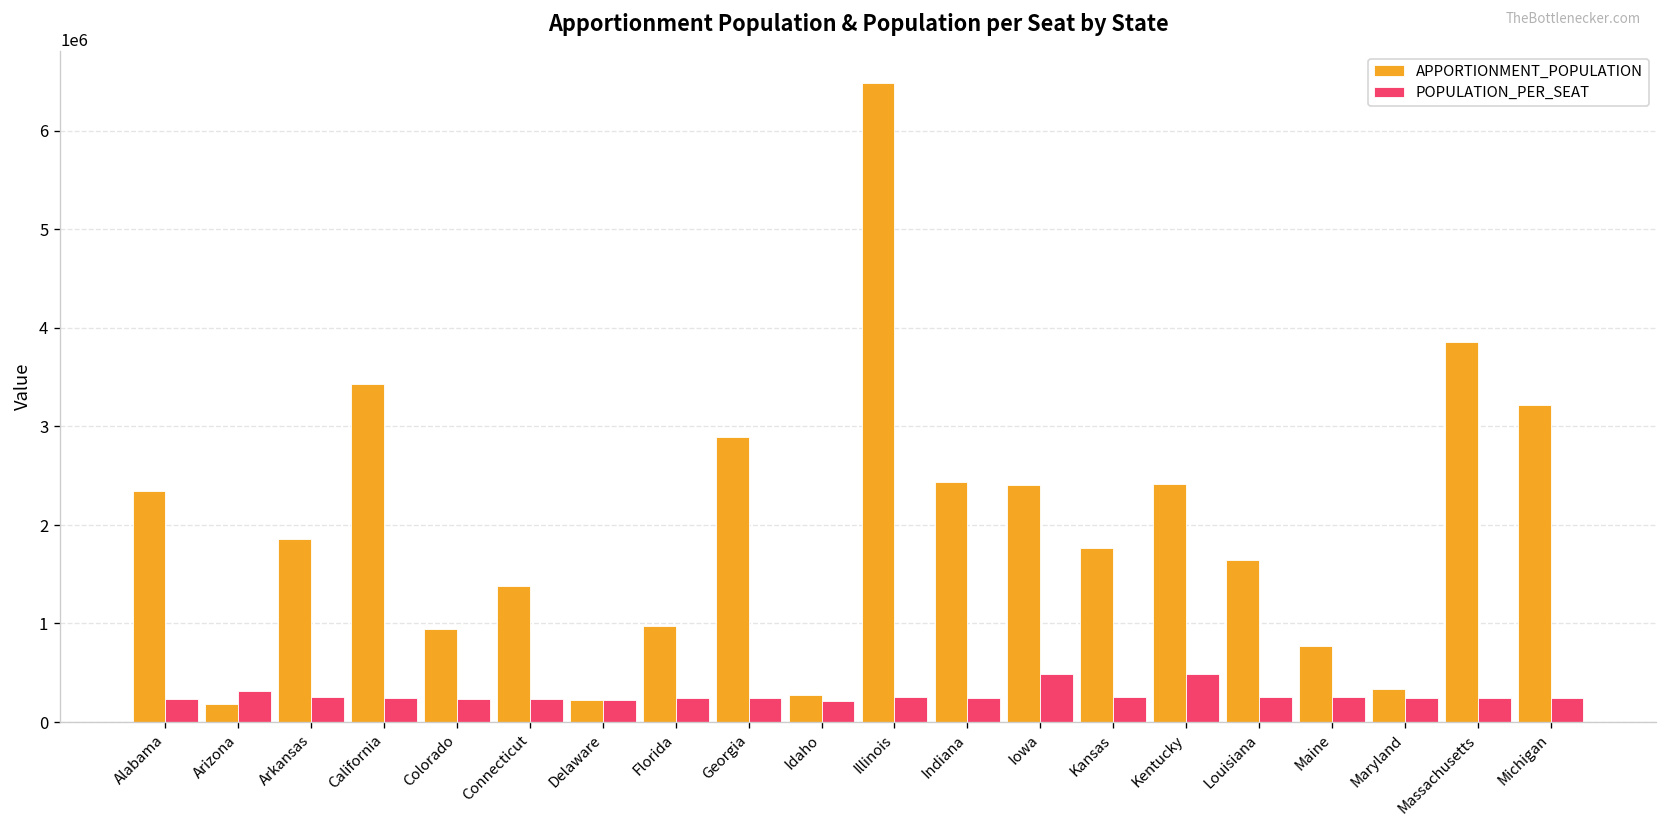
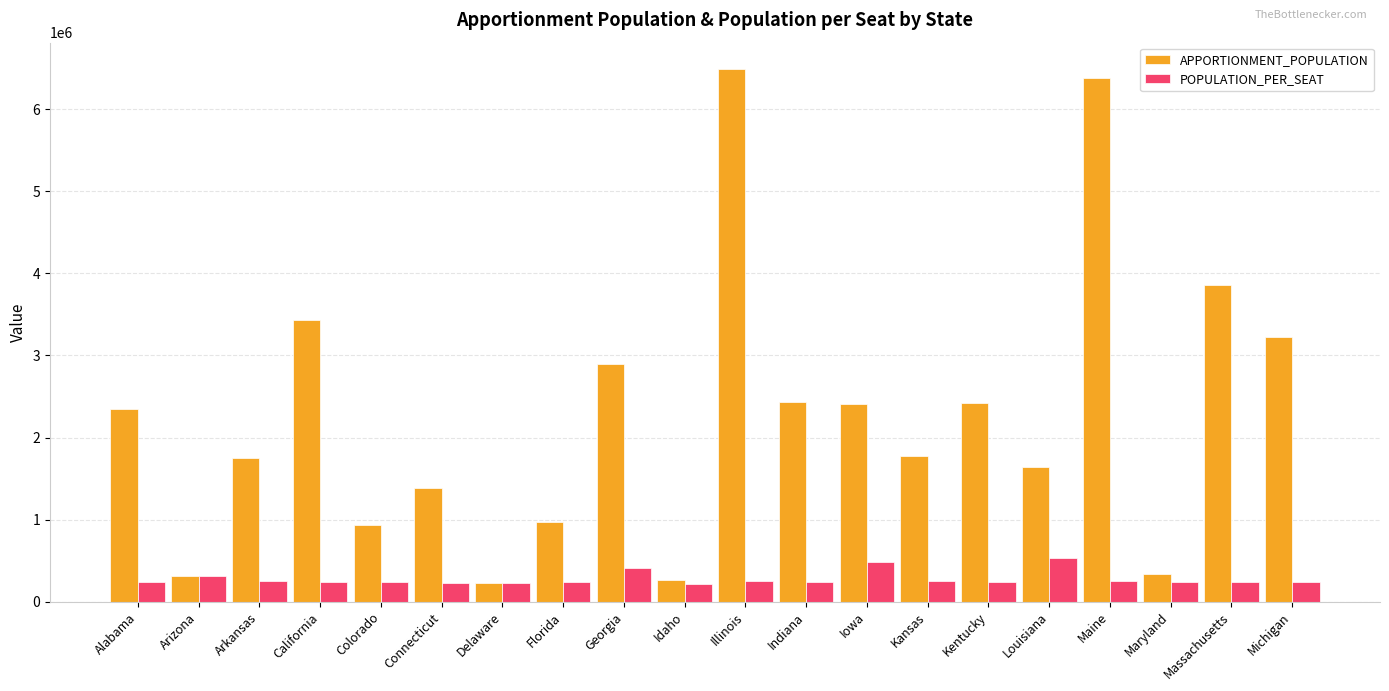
APPORTIONMENT_POPULATION, Arizona: 200000 -> 300000
APPORTIONMENT_POPULATION, Arkansas: 1900000 -> 1800000
POPULATION_PER_SEAT, Georgia: 200000 -> 400000
POPULATION_PER_SEAT, Kentucky: 500000 -> 200000
POPULATION_PER_SEAT, Louisiana: 300000 -> 500000
APPORTIONMENT_POPULATION, Maine: 800000 -> 6400000
